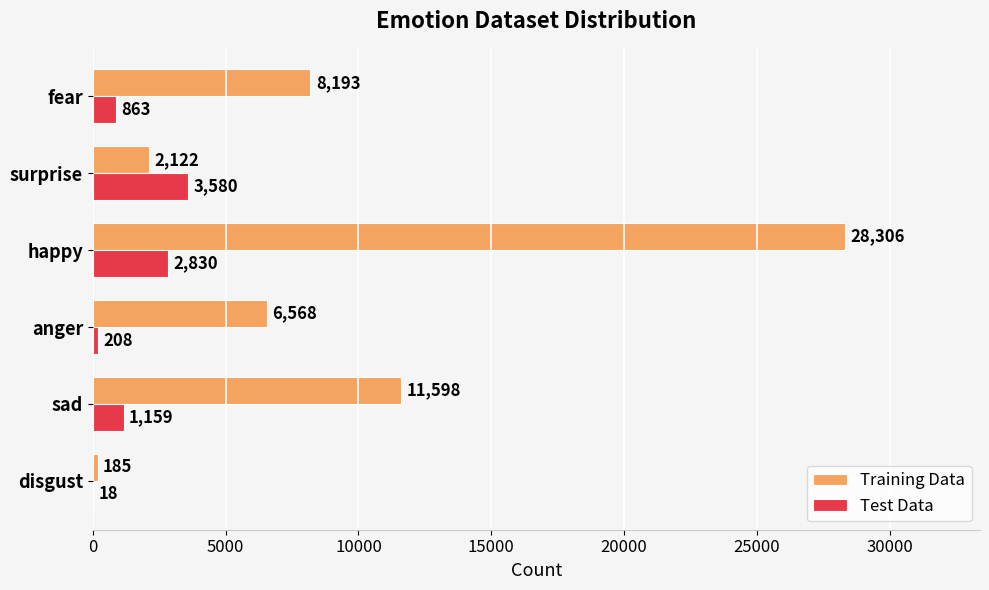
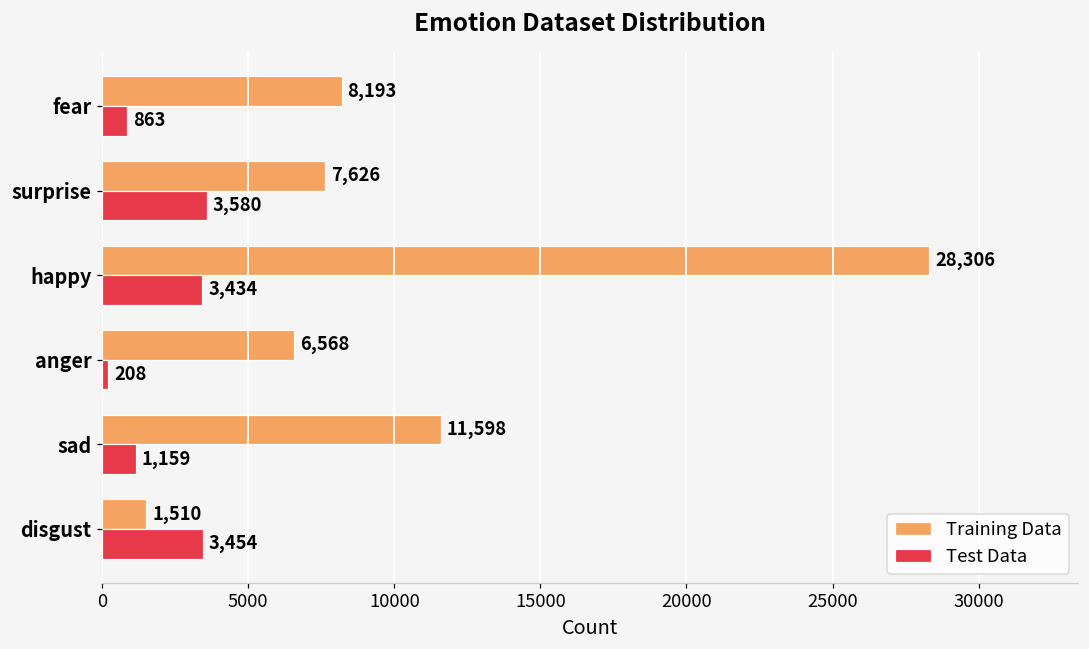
Training Data, surprise: 2,122 -> 7,626
Test Data, happy: 2,830 -> 3,434
Training Data, disgust: 185 -> 1,510
Test Data, disgust: 18 -> 3,454
